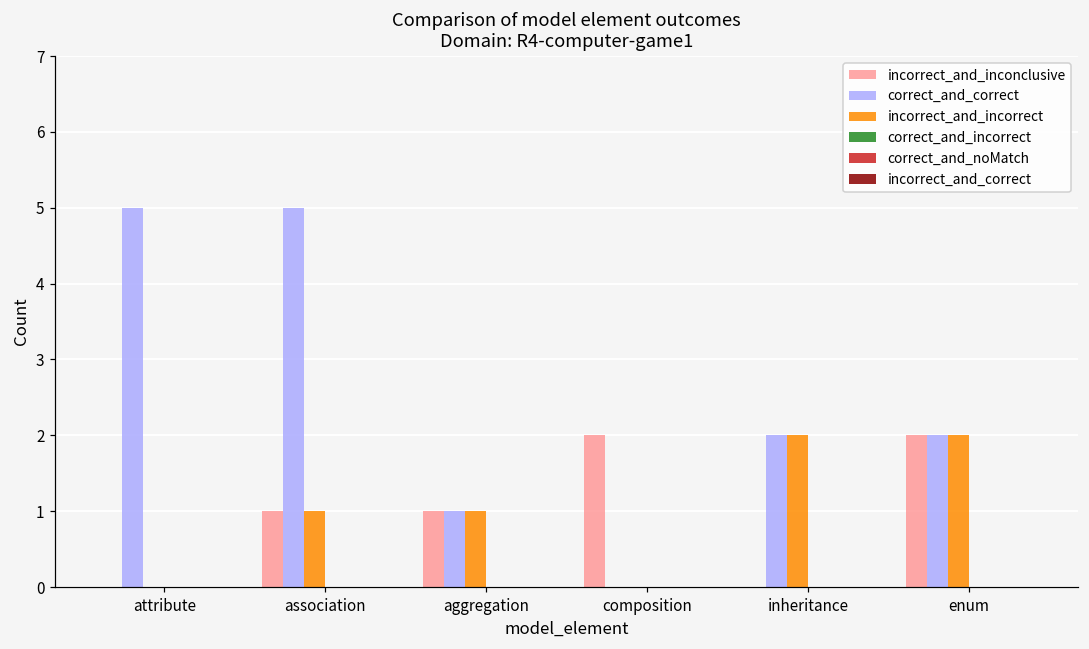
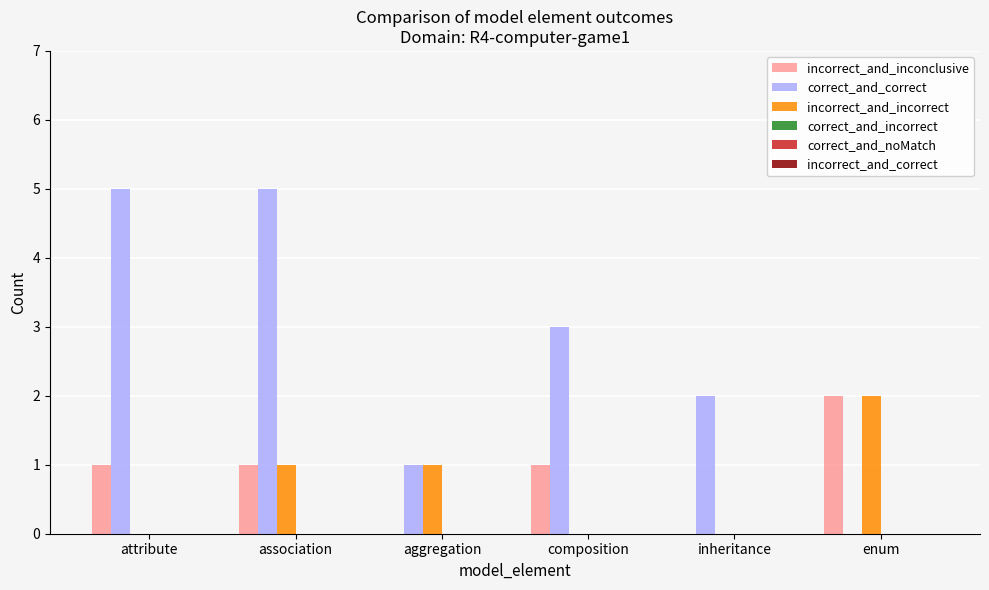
incorrect_and_inconclusive, attribute: 0 -> 1
incorrect_and_inconclusive, aggregation: 1 -> 0
incorrect_and_inconclusive, composition: 2 -> 1
correct_and_correct, composition: 0 -> 3
incorrect_and_incorrect, inheritance: 2 -> 0
correct_and_correct, enum: 2 -> 0
